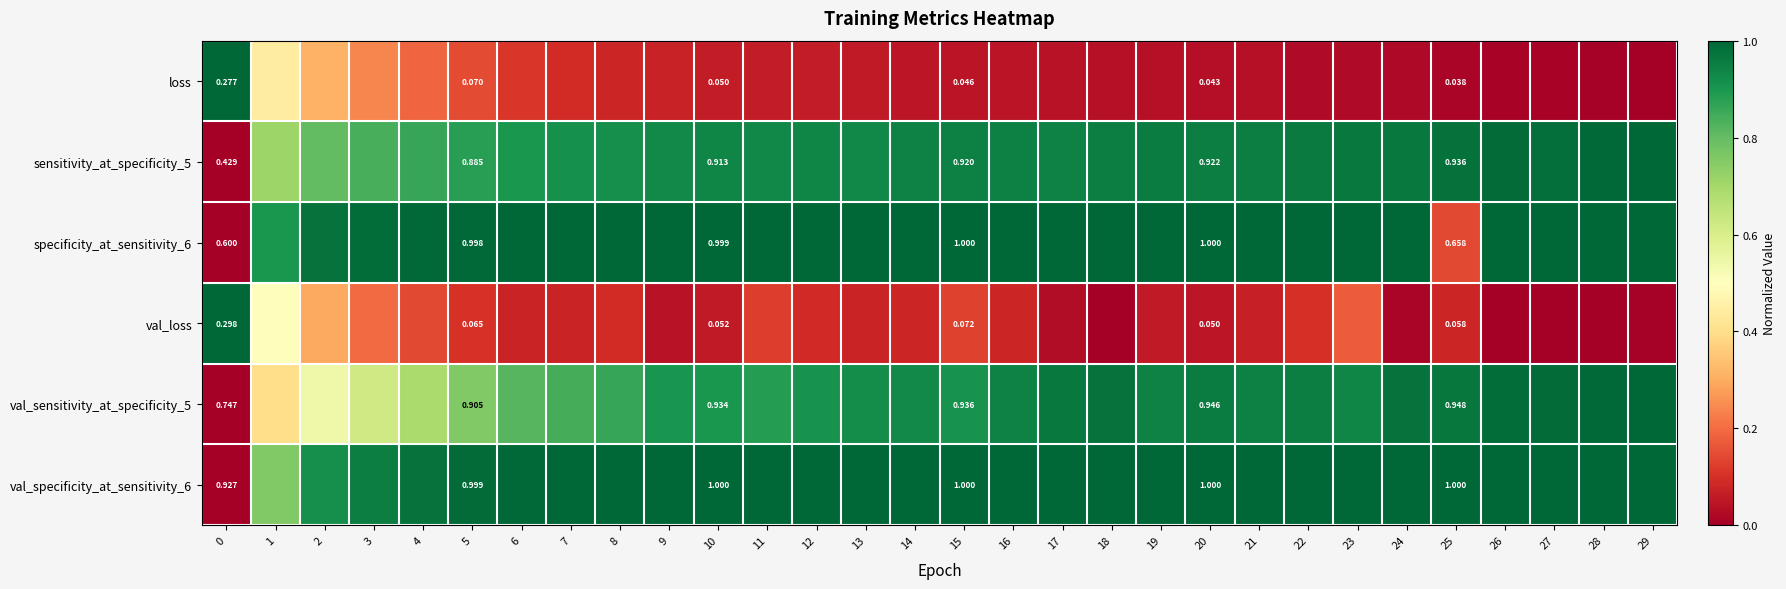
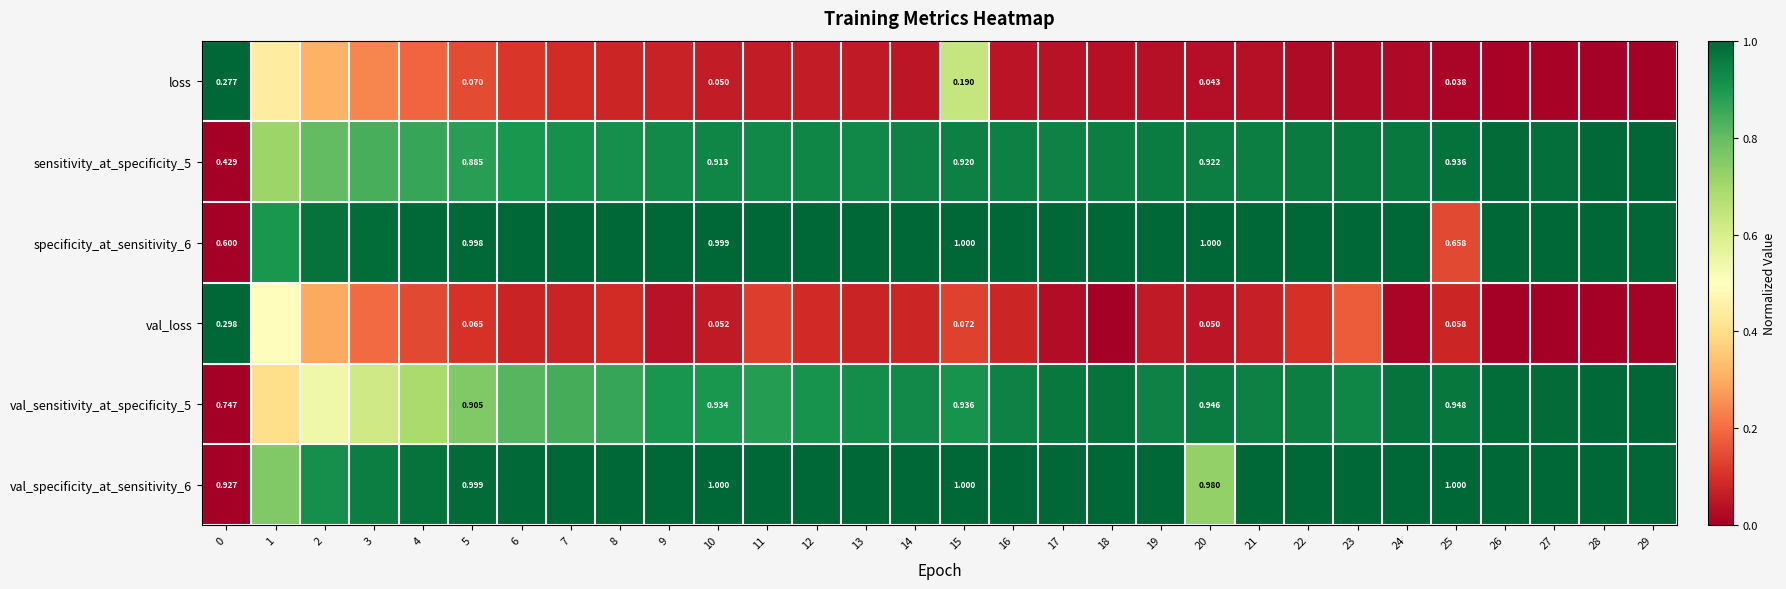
loss, 15: 0.046 -> 0.190
val_specificity_at_sensitivity_6, 20: 1.000 -> 0.980
